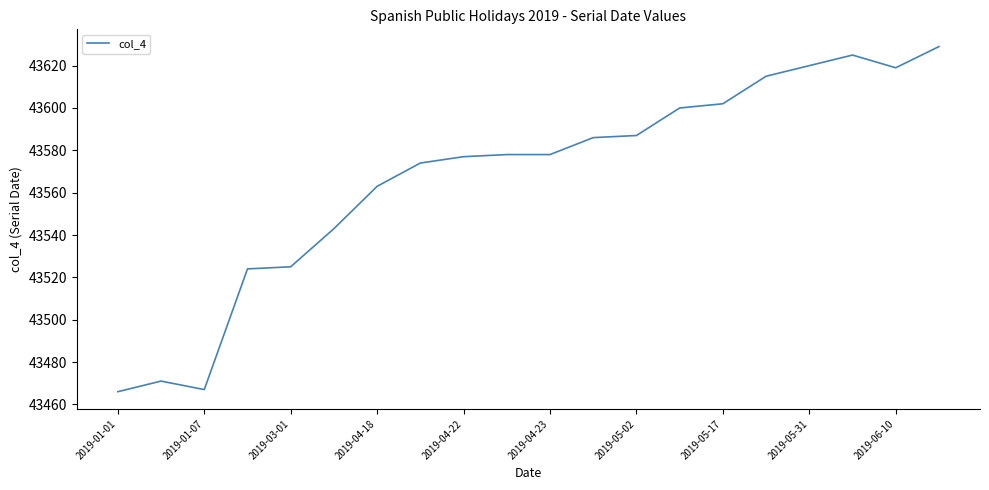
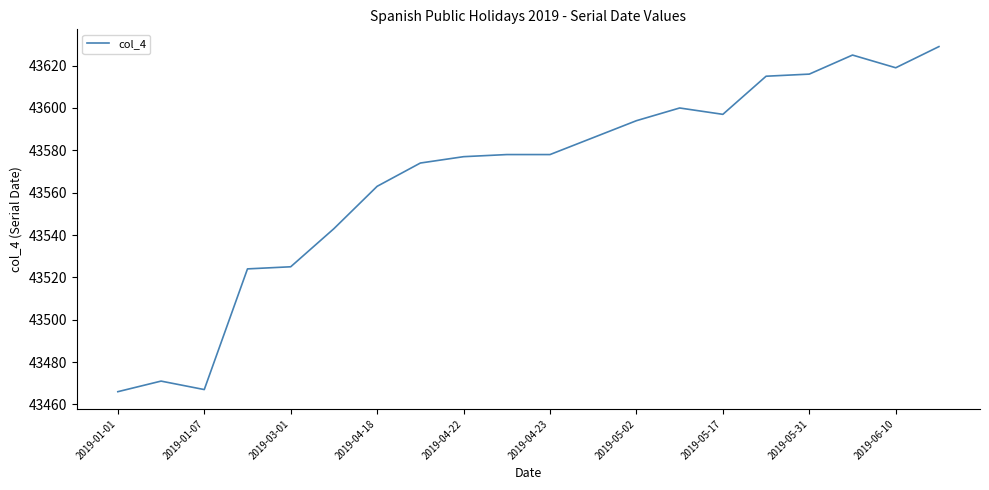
2019-05-02: 43587 -> 43594
2019-05-17: 43602 -> 43597
2019-05-31: 43620 -> 43616
